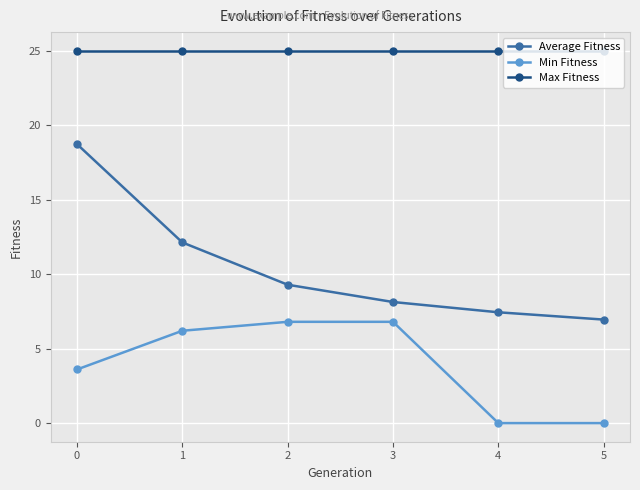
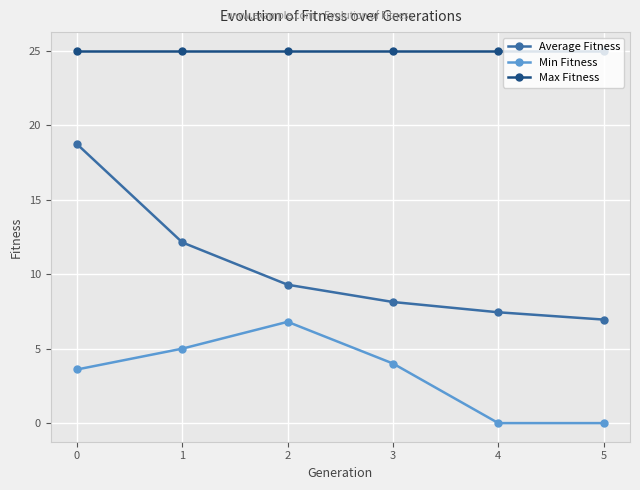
Min Fitness, 1: 6.2 -> 5.0
Min Fitness, 3: 6.8 -> 4.0
